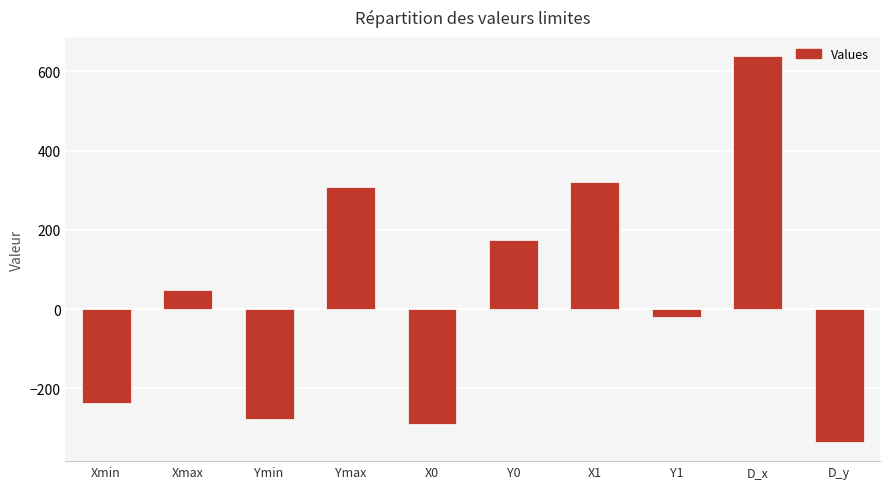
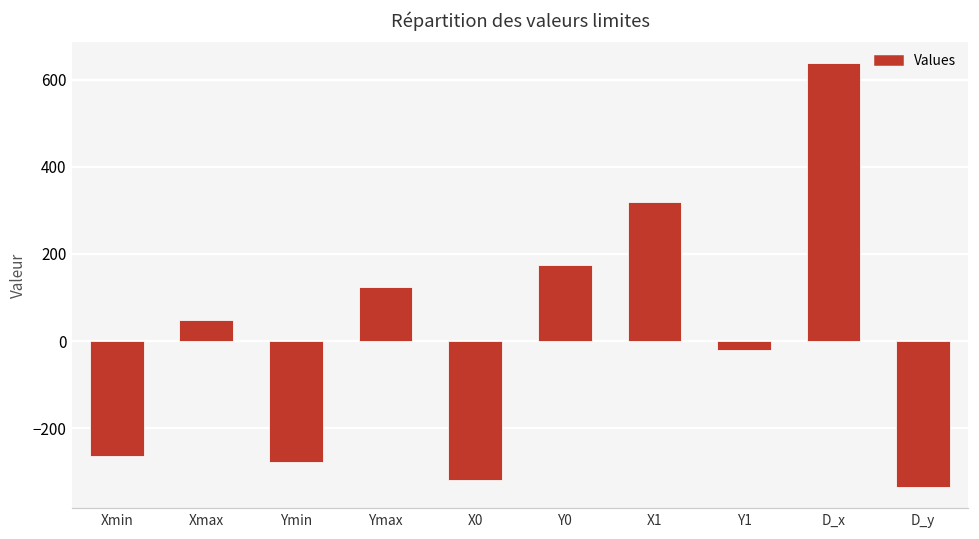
Xmin: -240 -> -260
Ymax: 310 -> 120
X0: -290 -> -320
